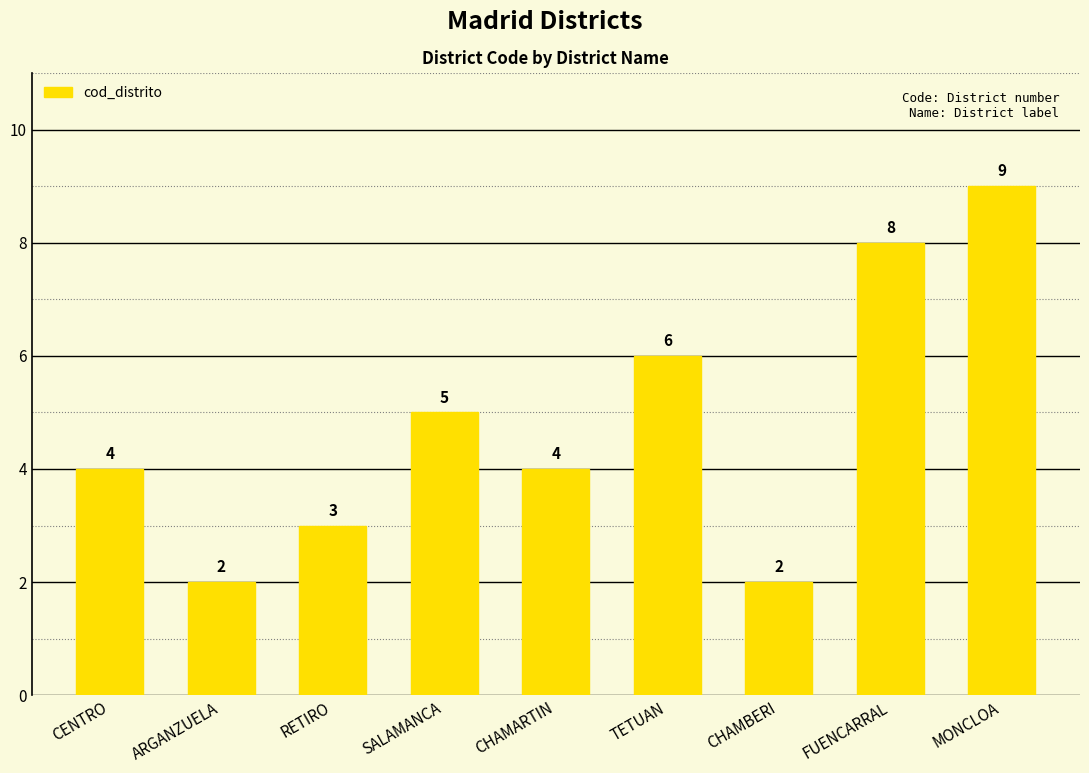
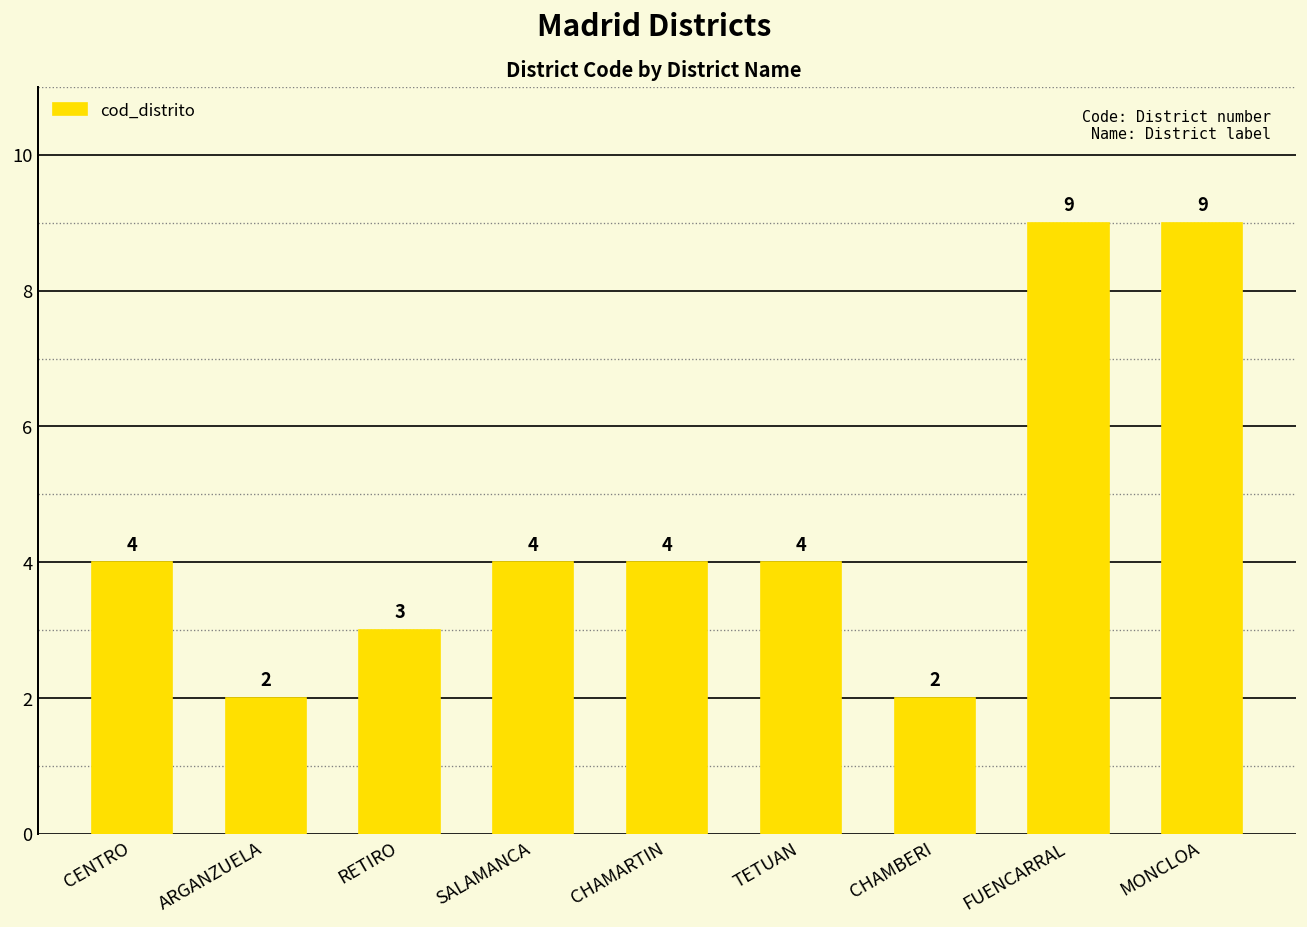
SALAMANCA: 5 -> 4
TETUAN: 6 -> 4
FUENCARRAL: 8 -> 9
